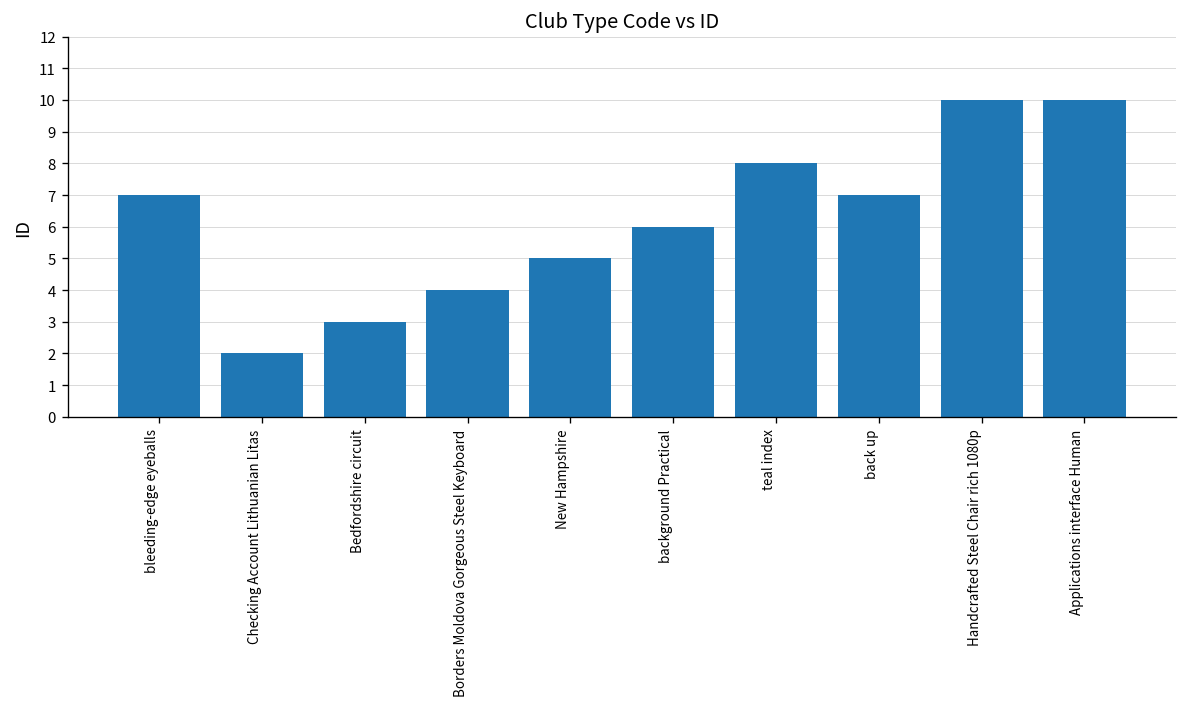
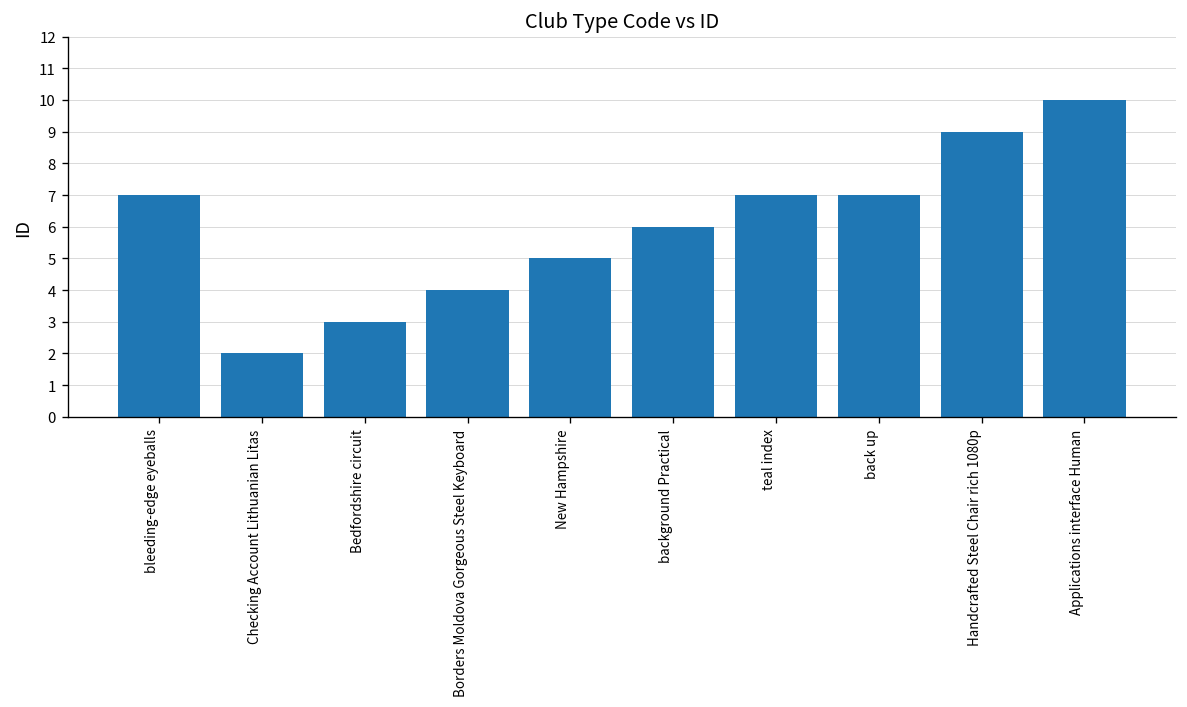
teal index: 8 -> 7
Handcrafted Steel Chair rich 1080p: 10 -> 9
